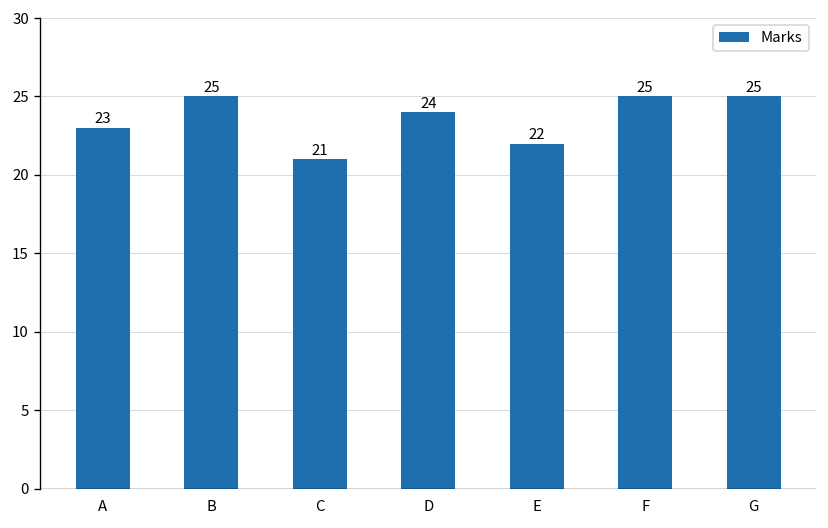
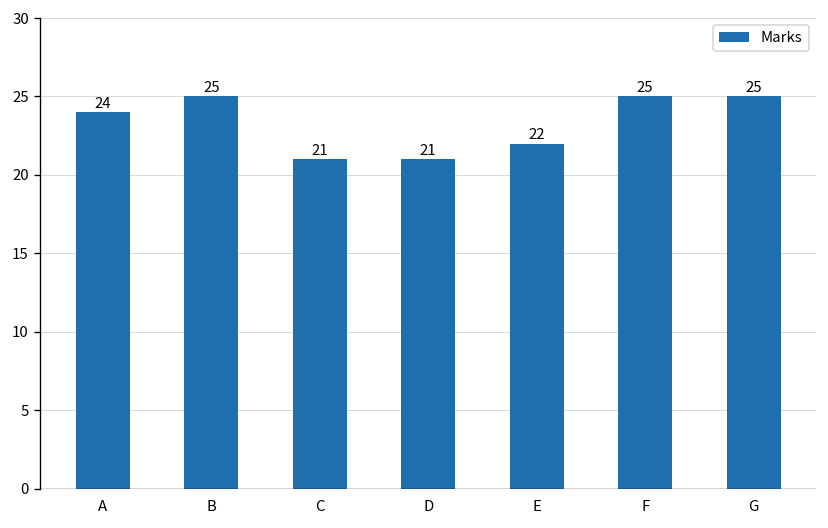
A: 23 -> 24
D: 24 -> 21
